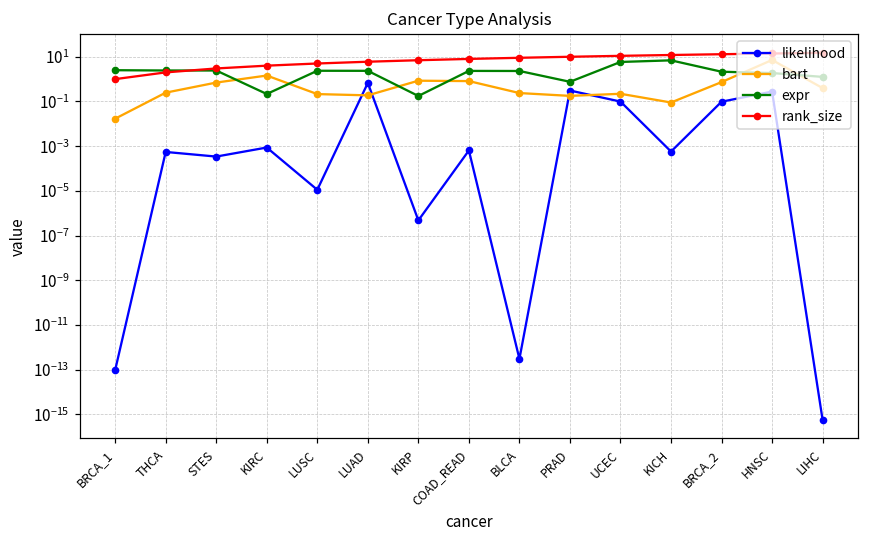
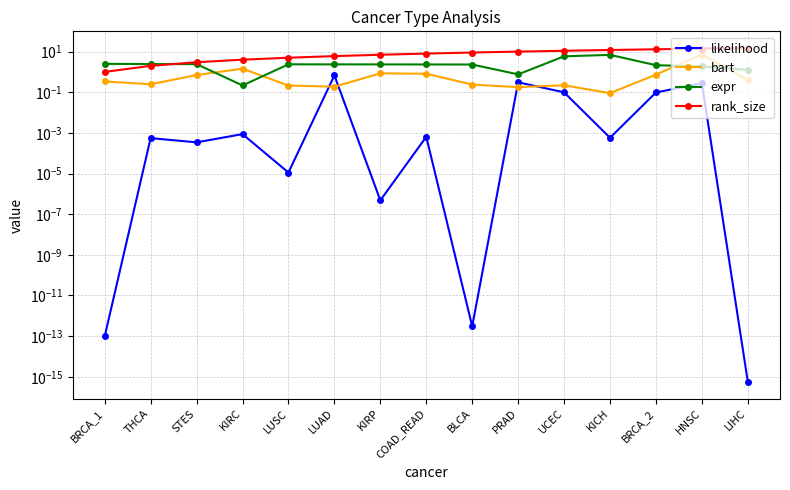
bart, BRCA_1: 0.02 -> 0.3
expr, KIRP: 0.2 -> 2
